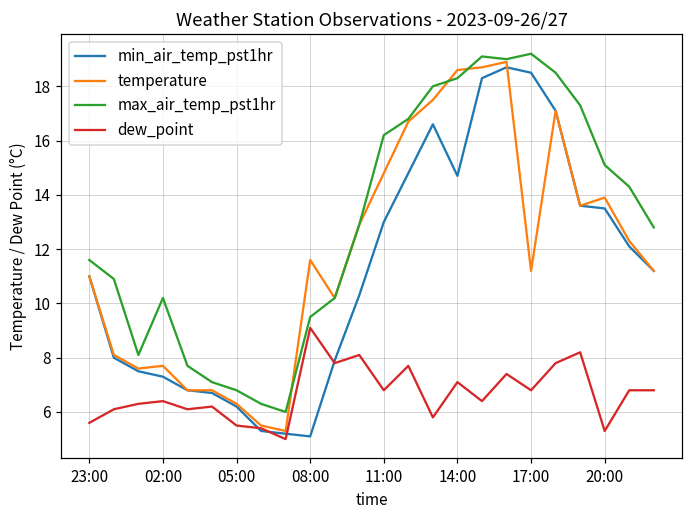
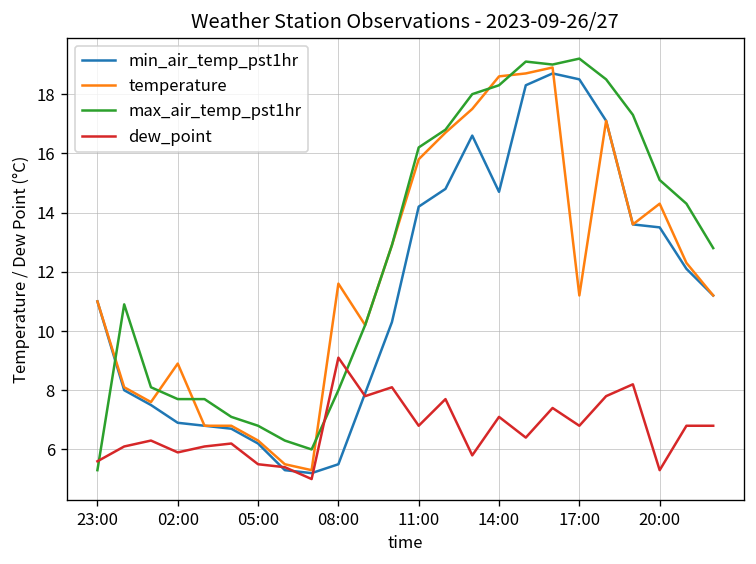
max_air_temp_pst1hr, 23:00: 11.6 -> 5.3
min_air_temp_pst1hr, 02:00: 7.3 -> 6.9
temperature, 02:00: 7.7 -> 8.9
max_air_temp_pst1hr, 02:00: 10.2 -> 7.7
dew_point, 02:00: 6.4 -> 5.9
min_air_temp_pst1hr, 08:00: 5.1 -> 5.5
max_air_temp_pst1hr, 08:00: 9.5 -> 8.0
min_air_temp_pst1hr, 11:00: 13.0 -> 14.2
temperature, 11:00: 14.8 -> 15.8
temperature, 20:00: 13.9 -> 14.3
